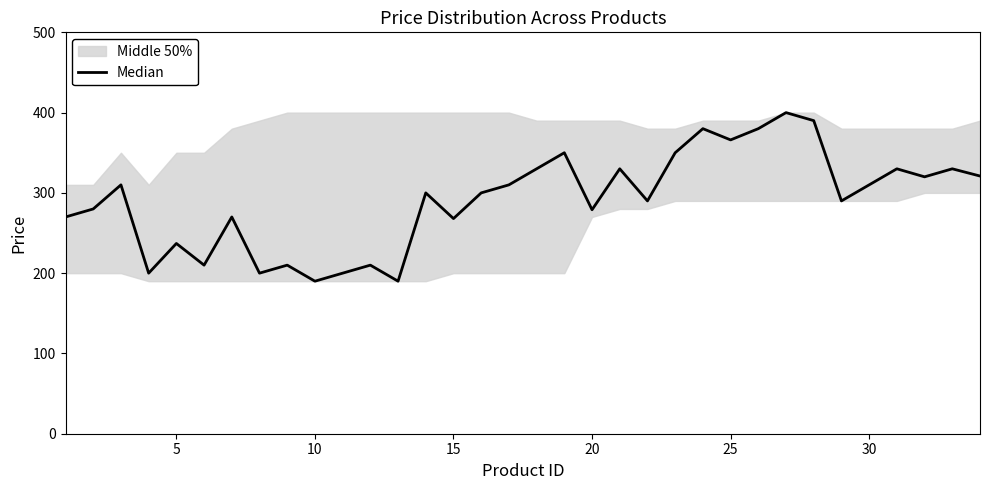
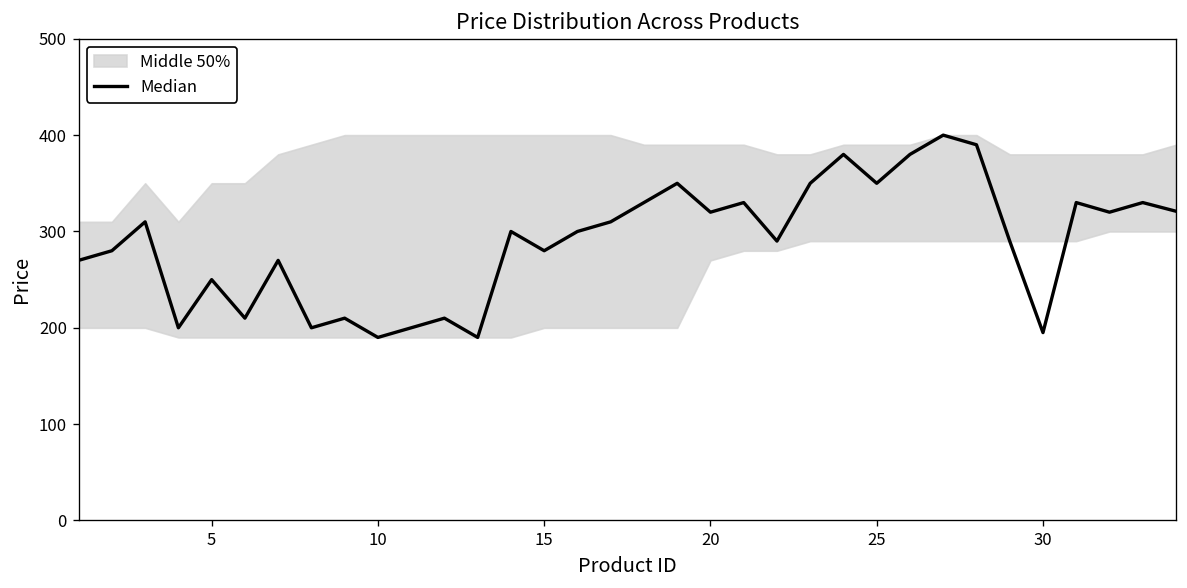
Median, 5: 240 -> 250
Median, 15: 270 -> 280
Median, 20: 280 -> 320
Median, 25: 370 -> 350
Median, 30: 310 -> 200
